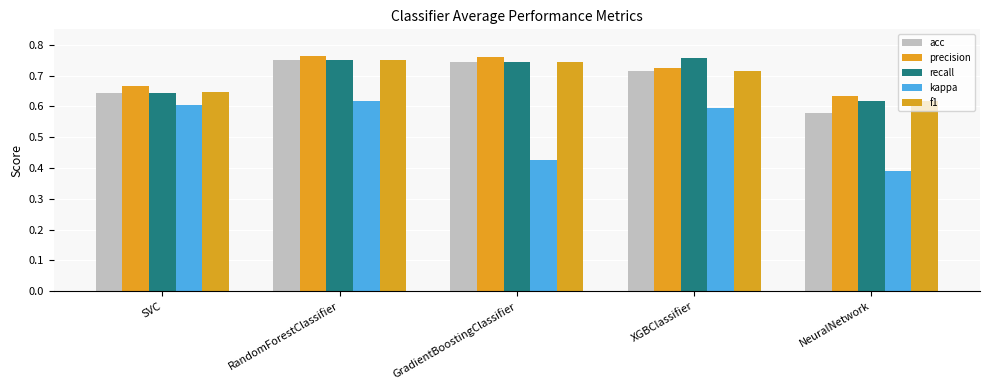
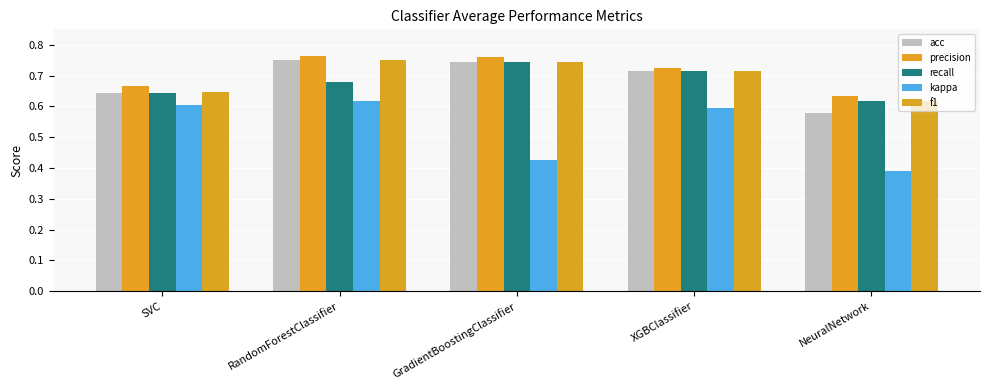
recall, RandomForestClassifier: 0.75 -> 0.68
recall, XGBClassifier: 0.76 -> 0.72
